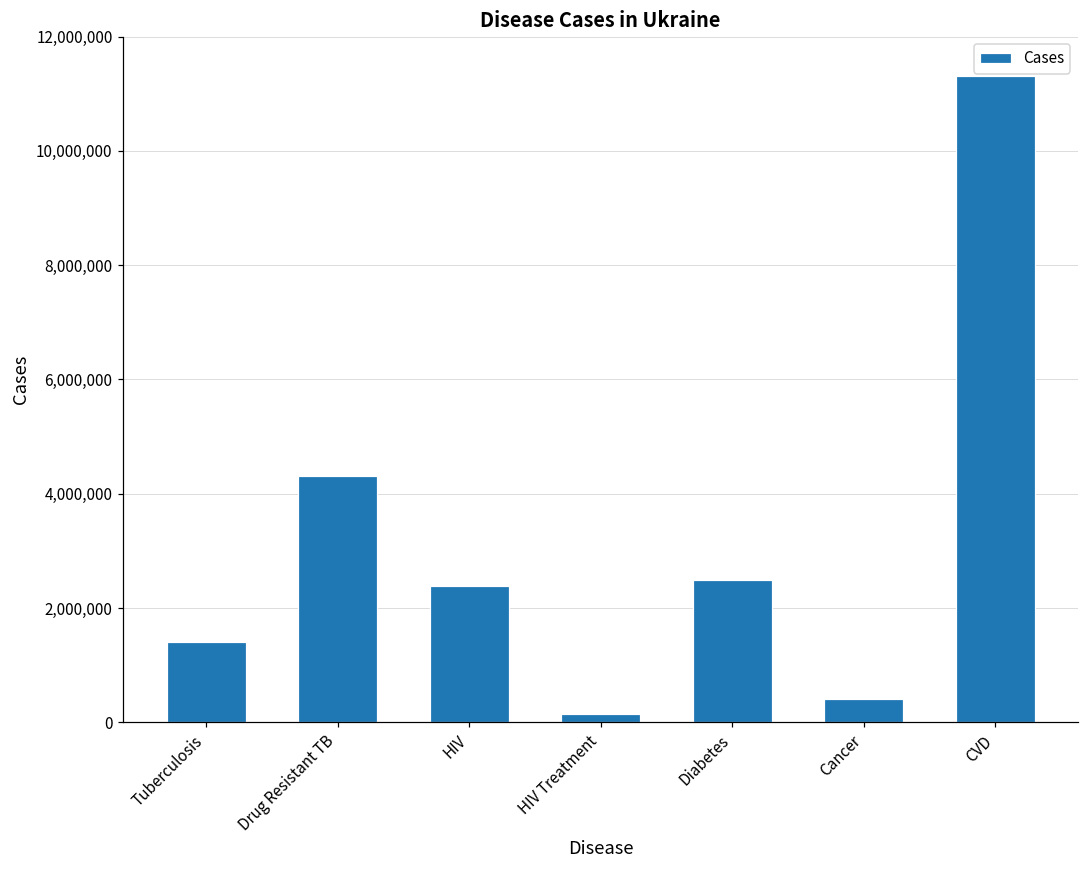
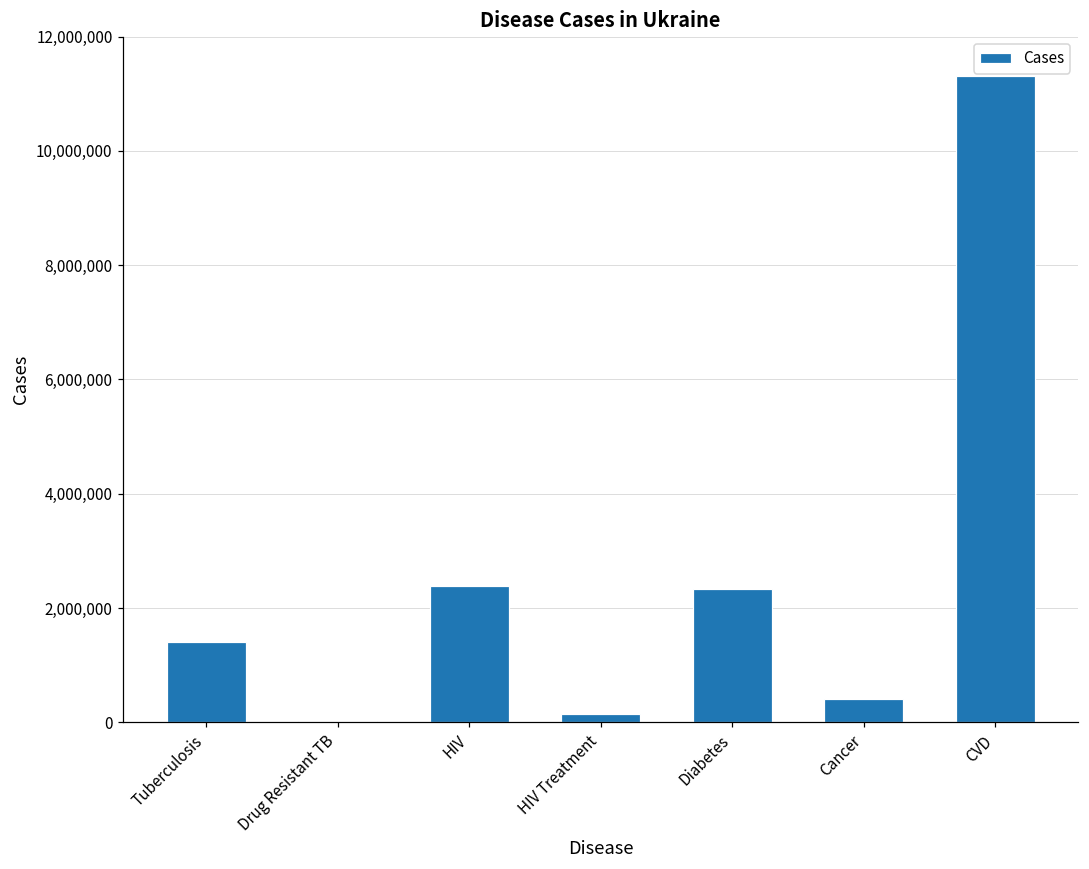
Drug Resistant TB: 4,300,000 -> 0
Diabetes: 2,500,000 -> 2,300,000
